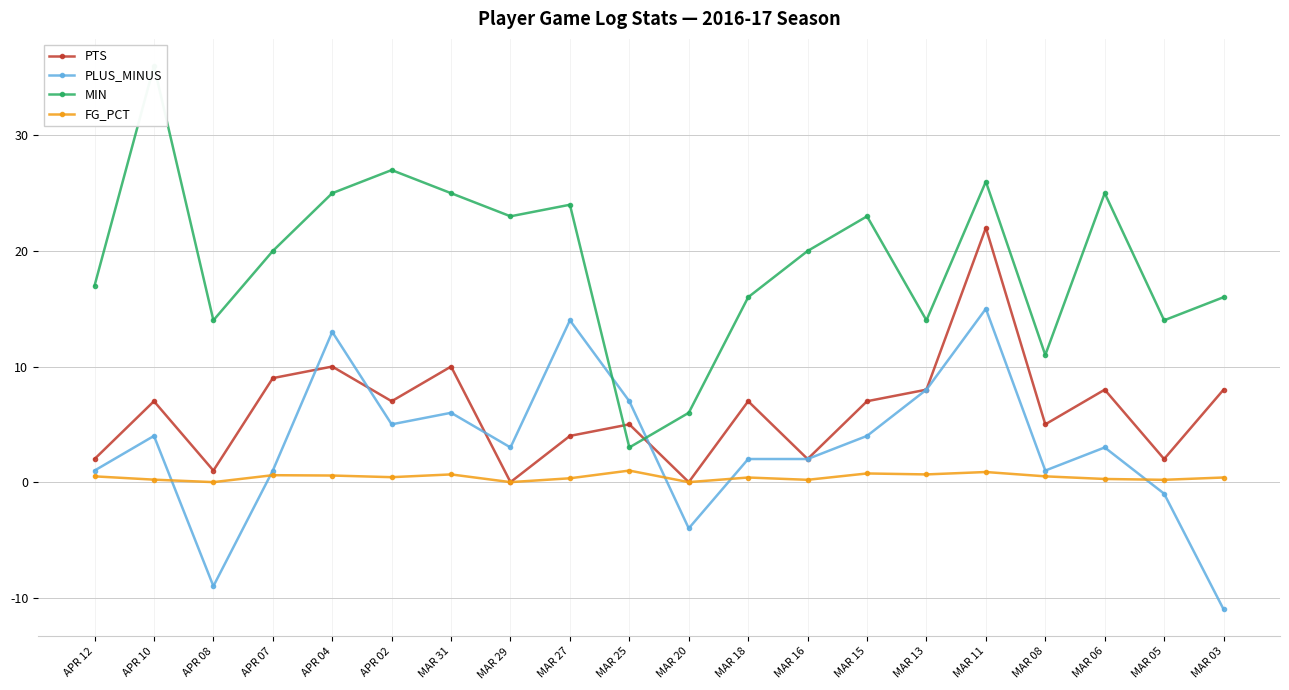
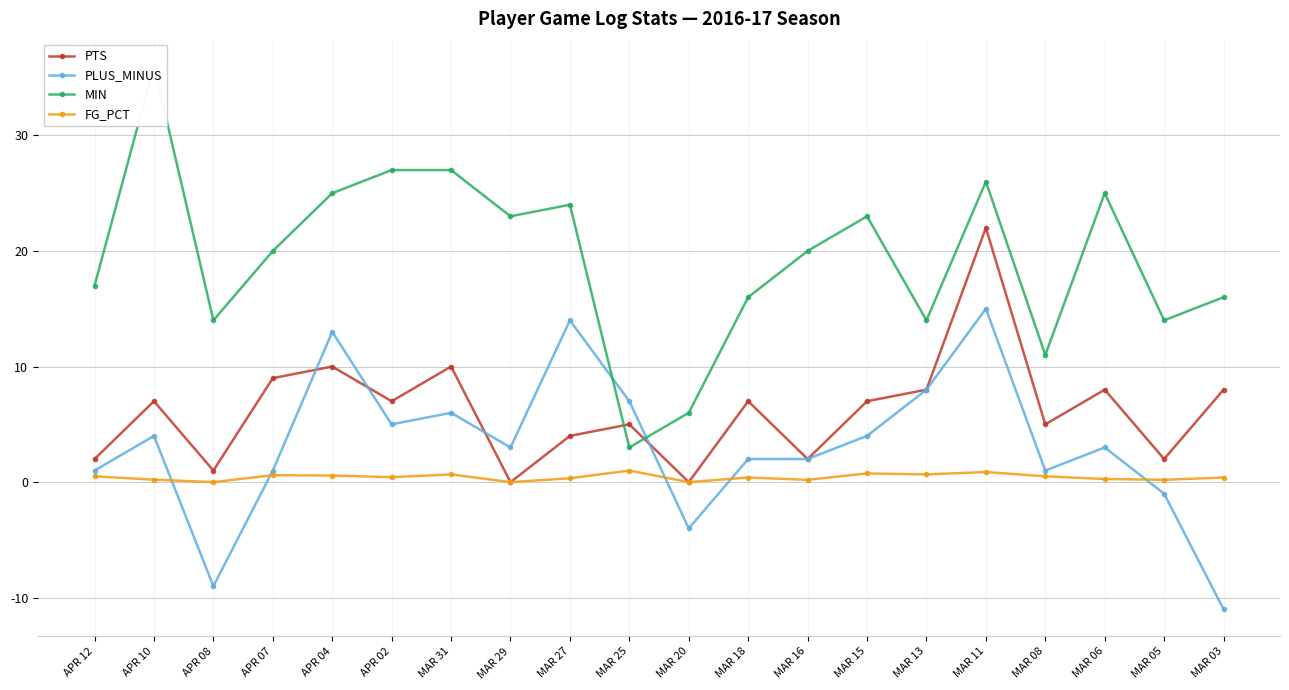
MIN, MAR 31: 25 -> 27
